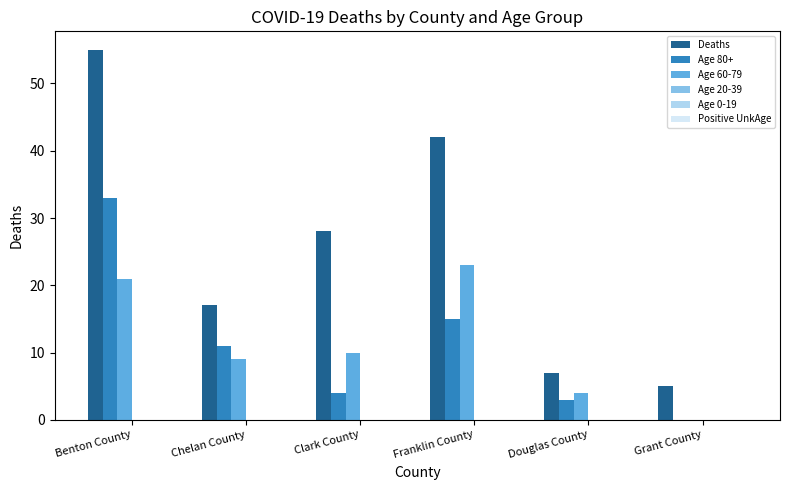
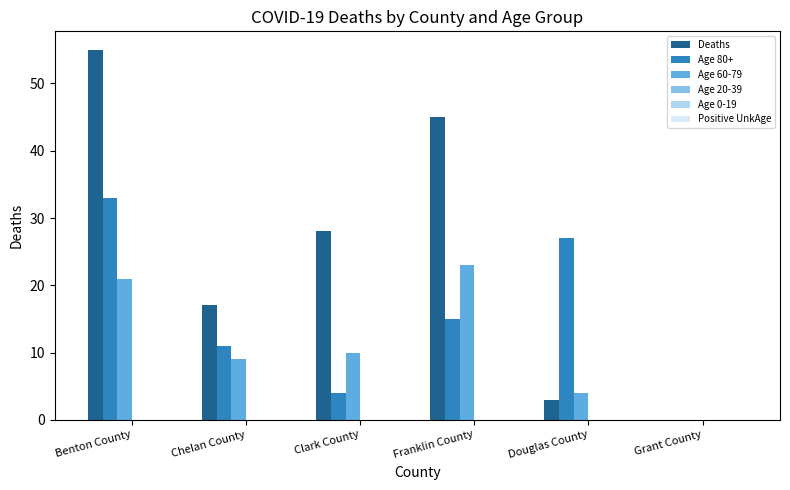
Deaths, Franklin County: 42 -> 45
Deaths, Douglas County: 7 -> 3
Age 80+, Douglas County: 3 -> 27
Deaths, Grant County: 5 -> 0
